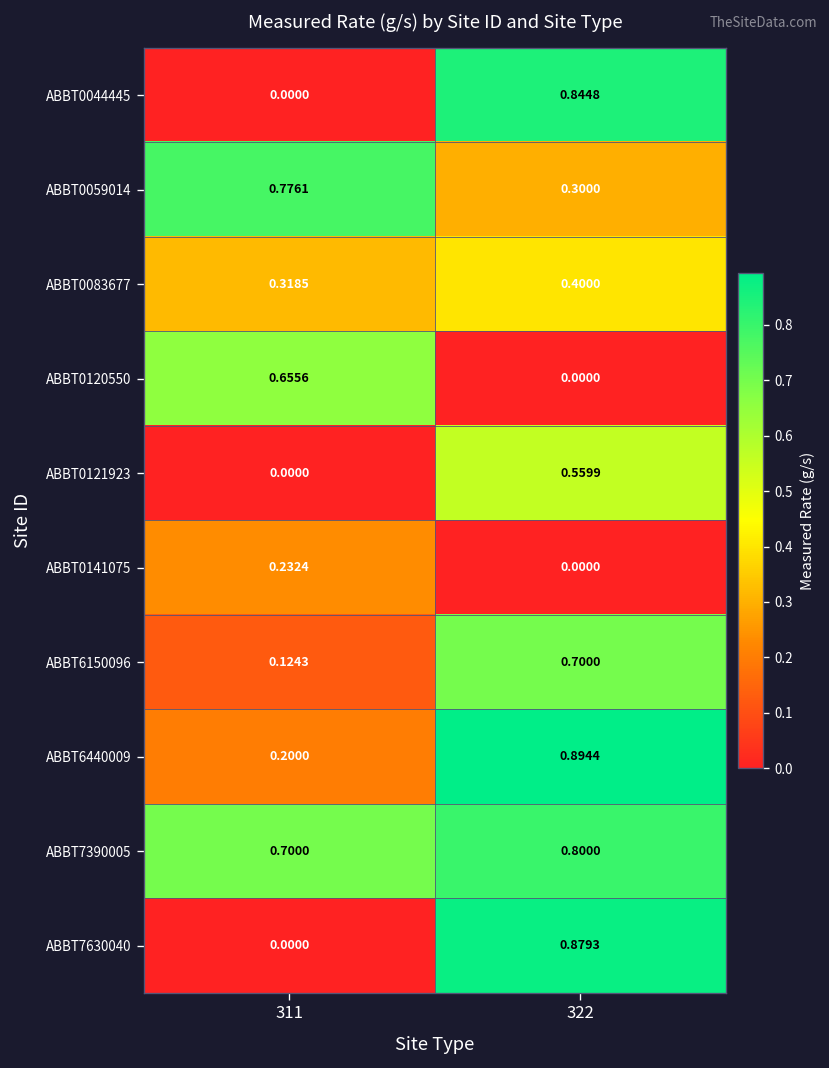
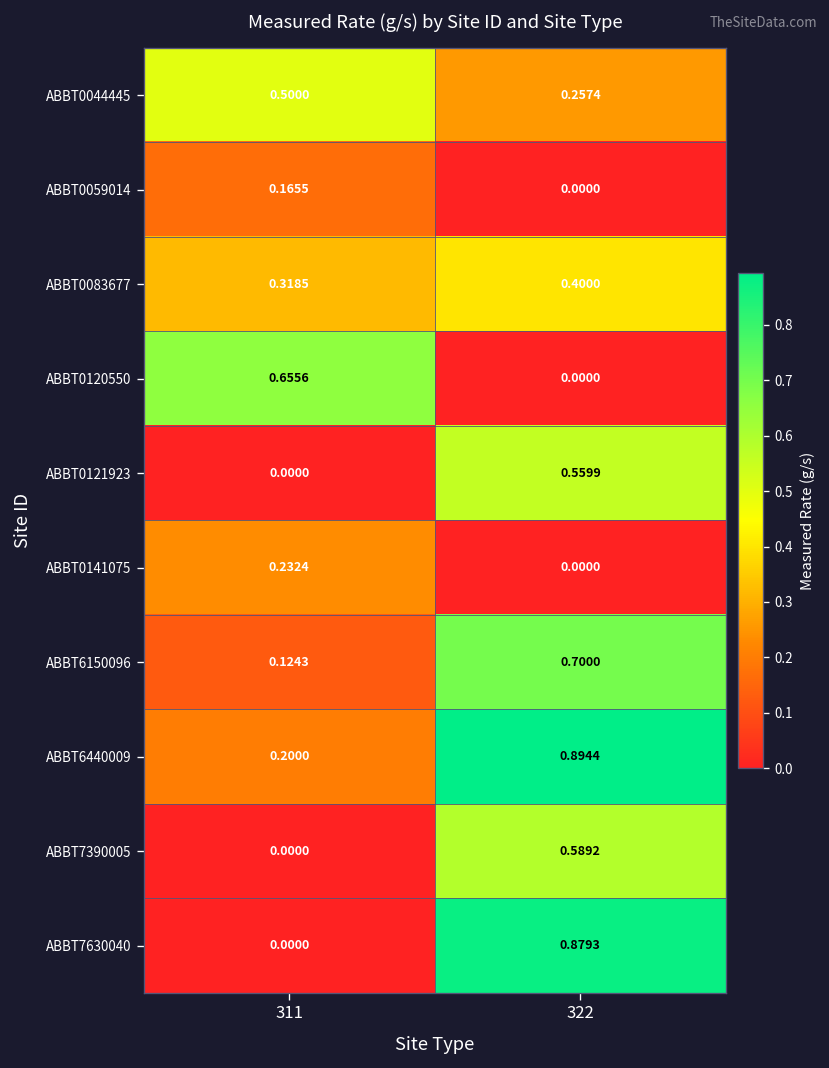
ABBT0044445, 311: 0.0000 -> 0.5000
ABBT0044445, 322: 0.8448 -> 0.2574
ABBT0059014, 311: 0.7761 -> 0.1655
ABBT0059014, 322: 0.3000 -> 0.0000
ABBT7390005, 311: 0.7000 -> 0.0000
ABBT7390005, 322: 0.8000 -> 0.5892
